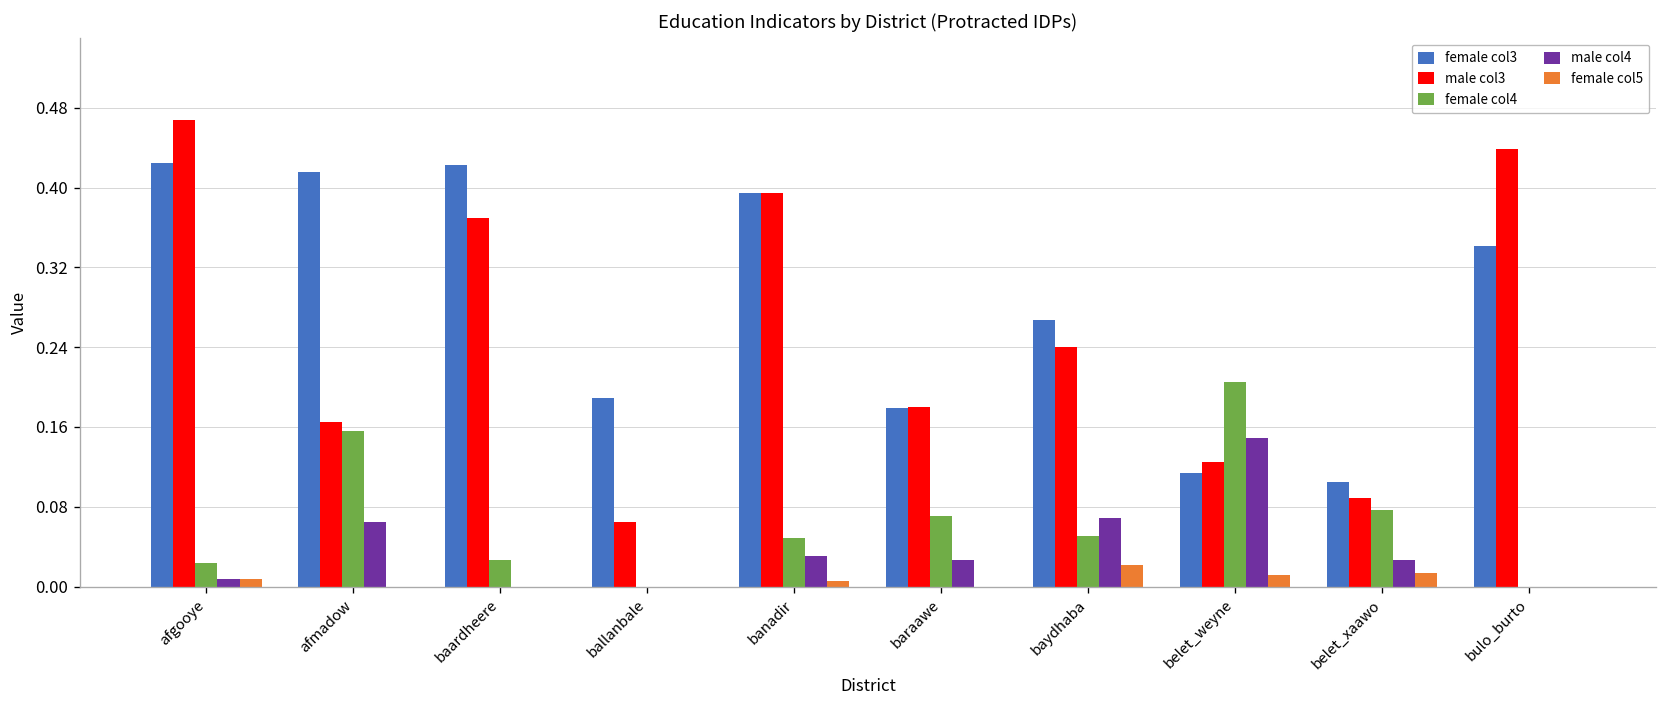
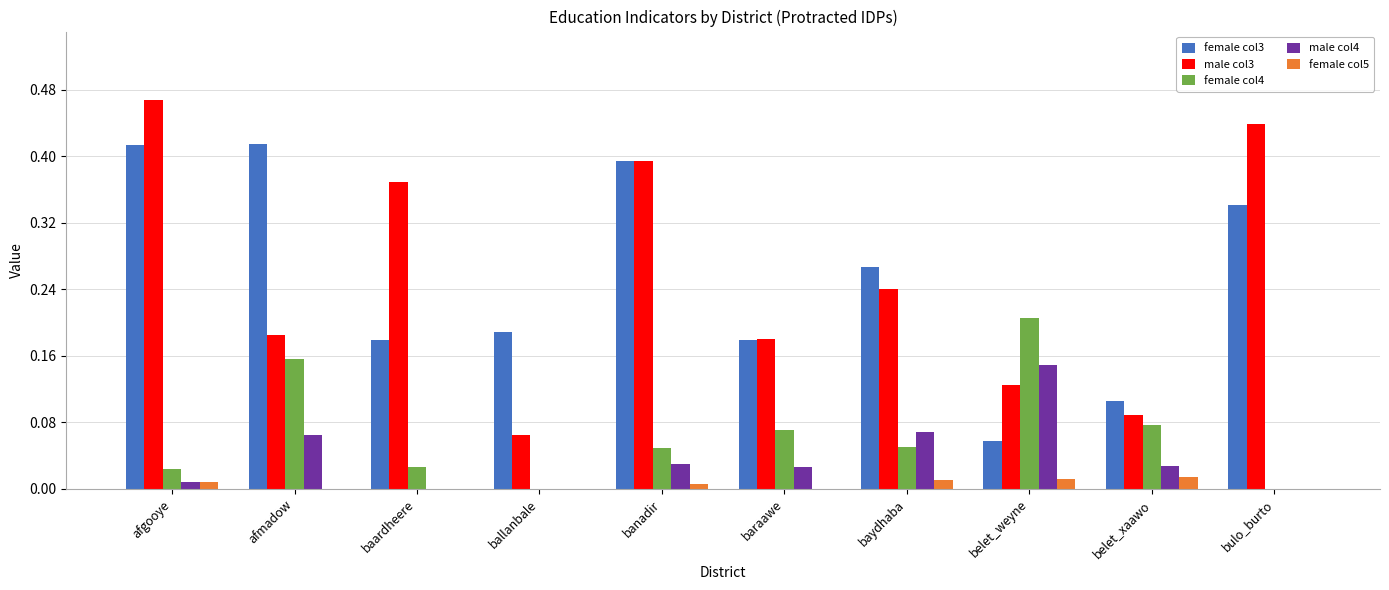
female col3, afgooye: 0.42 -> 0.41
male col3, afmadow: 0.16 -> 0.18
female col3, baardheere: 0.42 -> 0.18
female col5, baydhaba: 0.02 -> 0.01
female col3, belet_weyne: 0.11 -> 0.06
